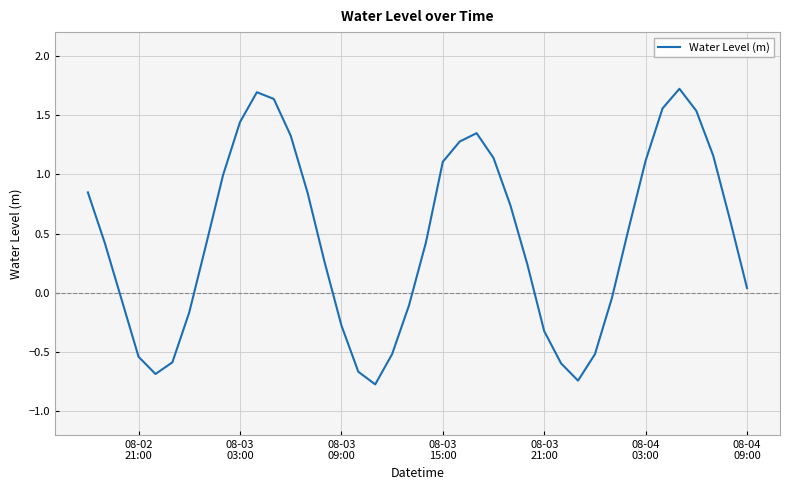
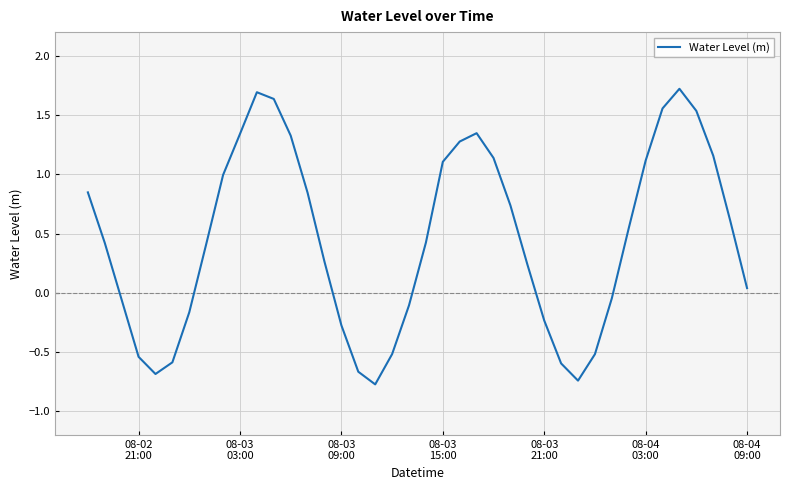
08-03 03:00: 1.44 -> 1.34
08-03 21:00: -0.32 -> -0.23
